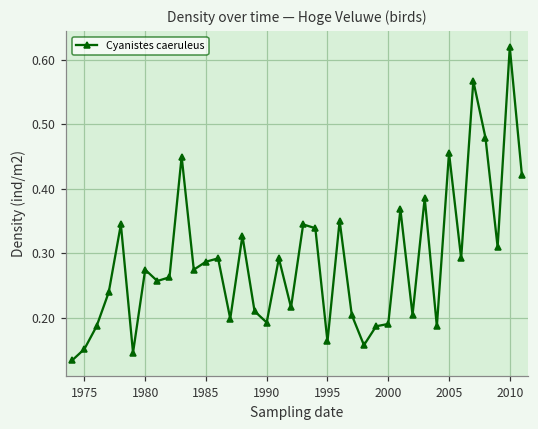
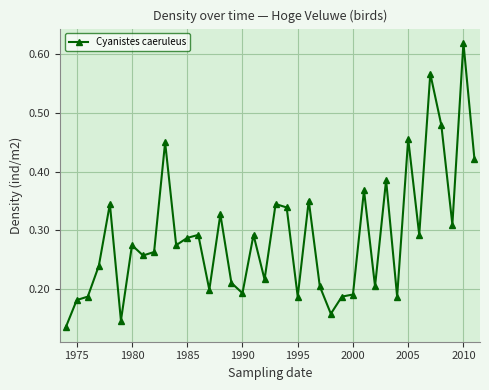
1975: 0.15 -> 0.18
1995: 0.16 -> 0.19
